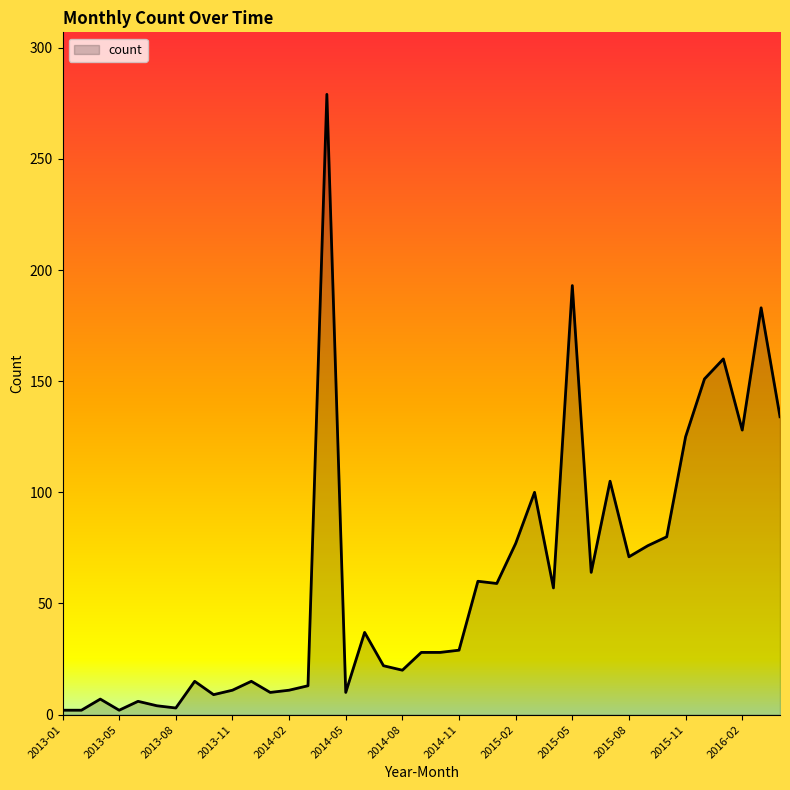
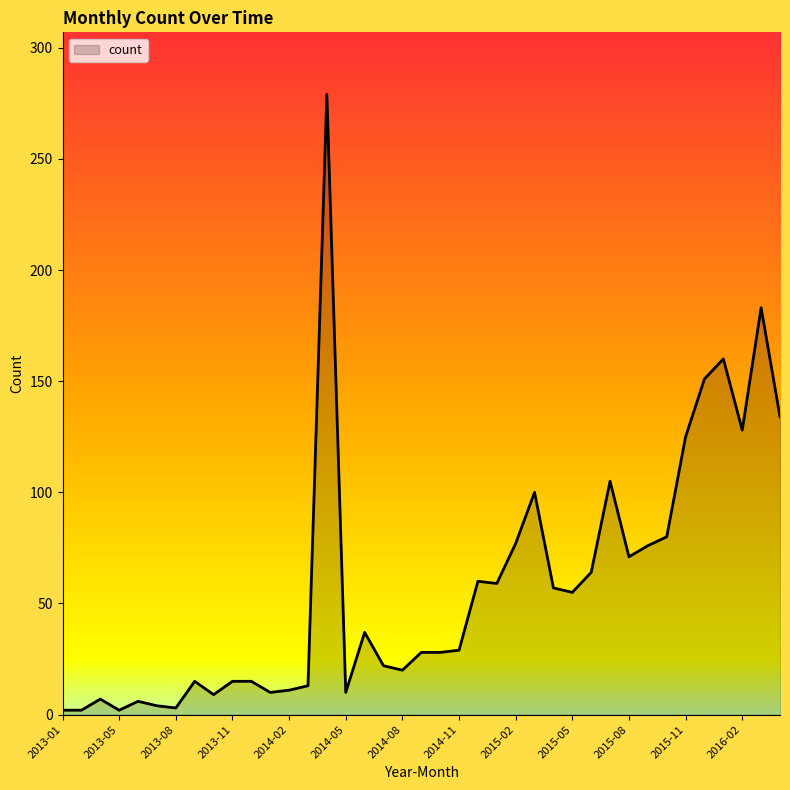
2013-11: 11 -> 15
2015-05: 193 -> 55
